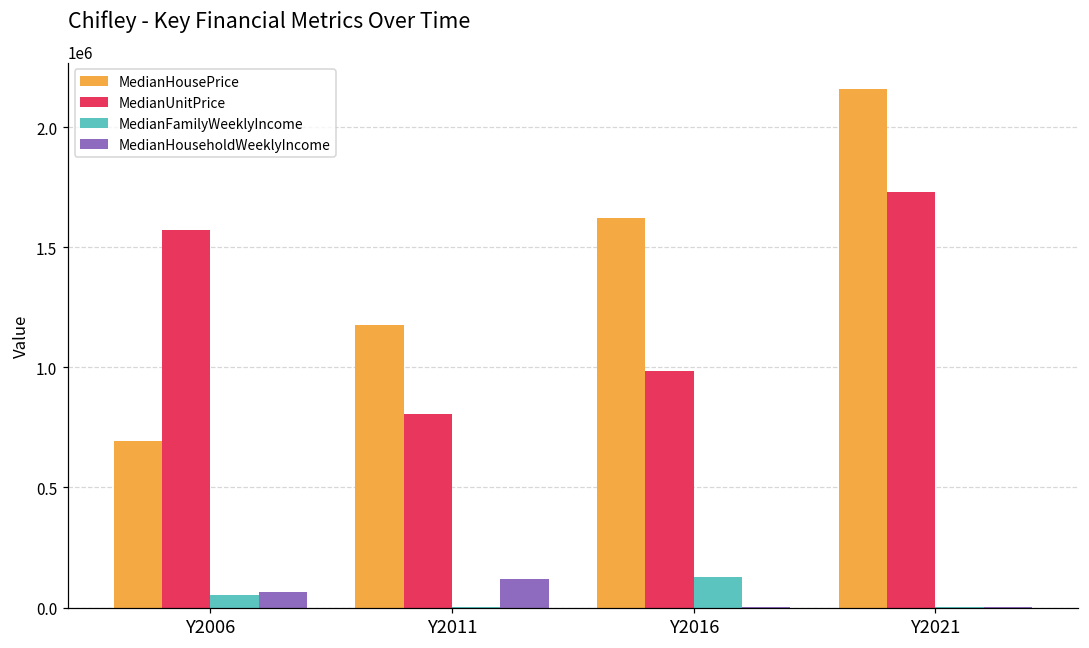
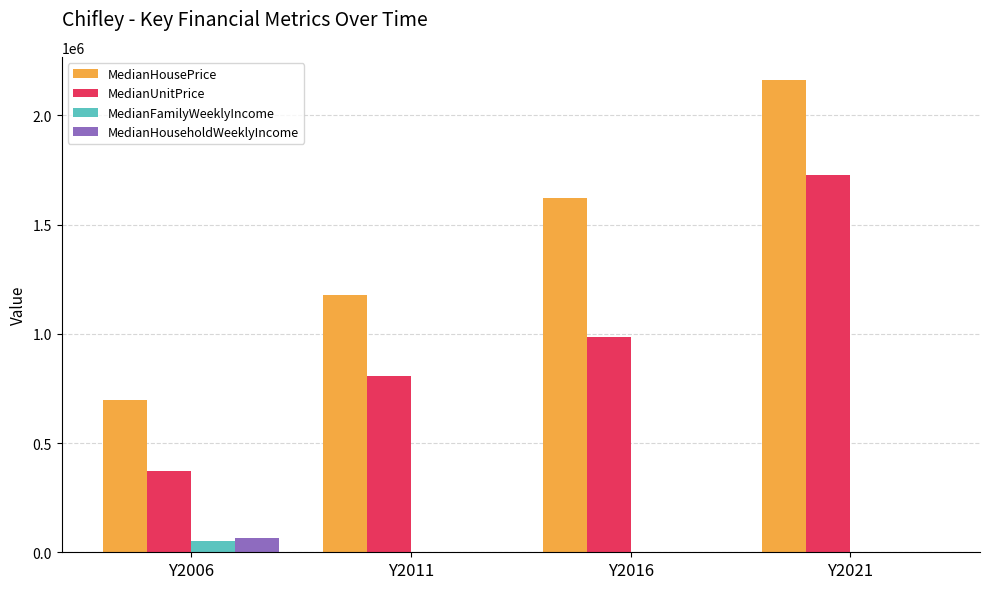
MedianUnitPrice, Y2006: 1570000 -> 370000
MedianHouseholdWeeklyIncome, Y2011: 120000 -> 0
MedianFamilyWeeklyIncome, Y2016: 130000 -> 0
